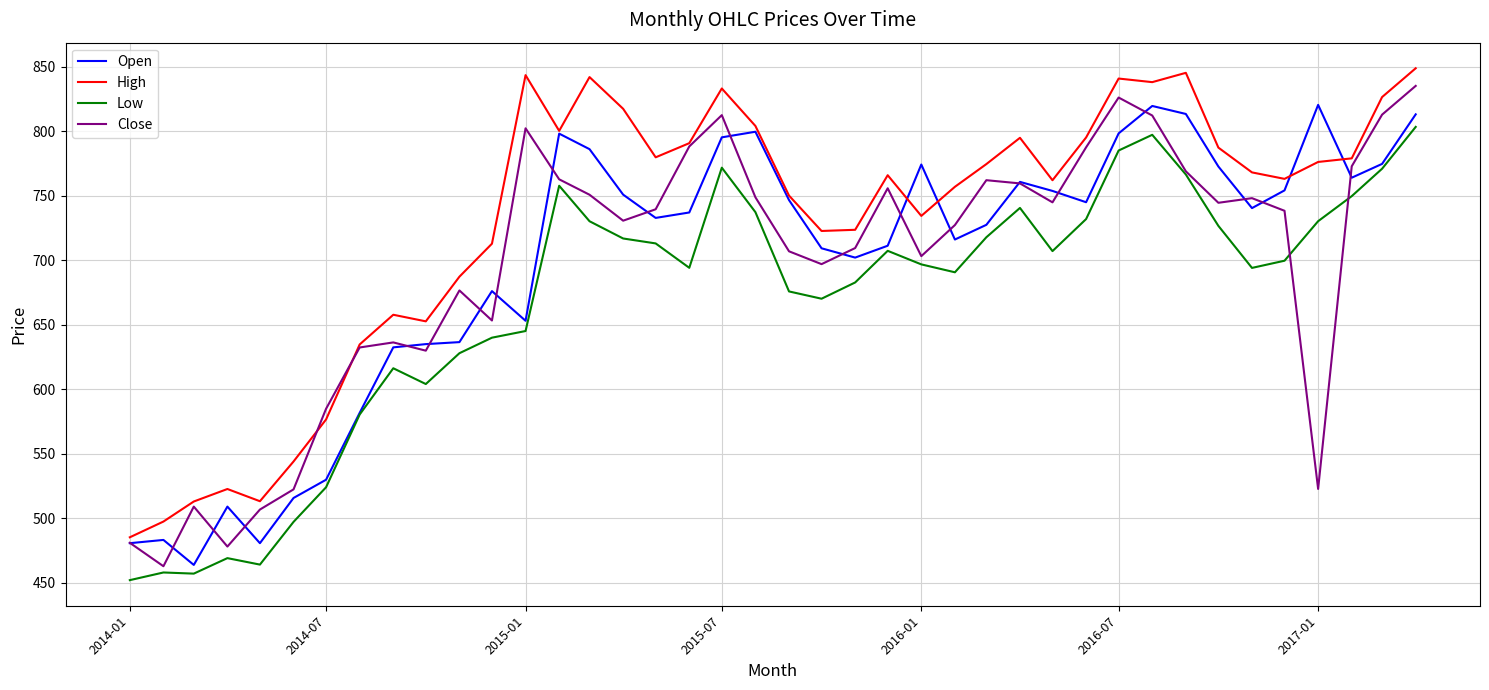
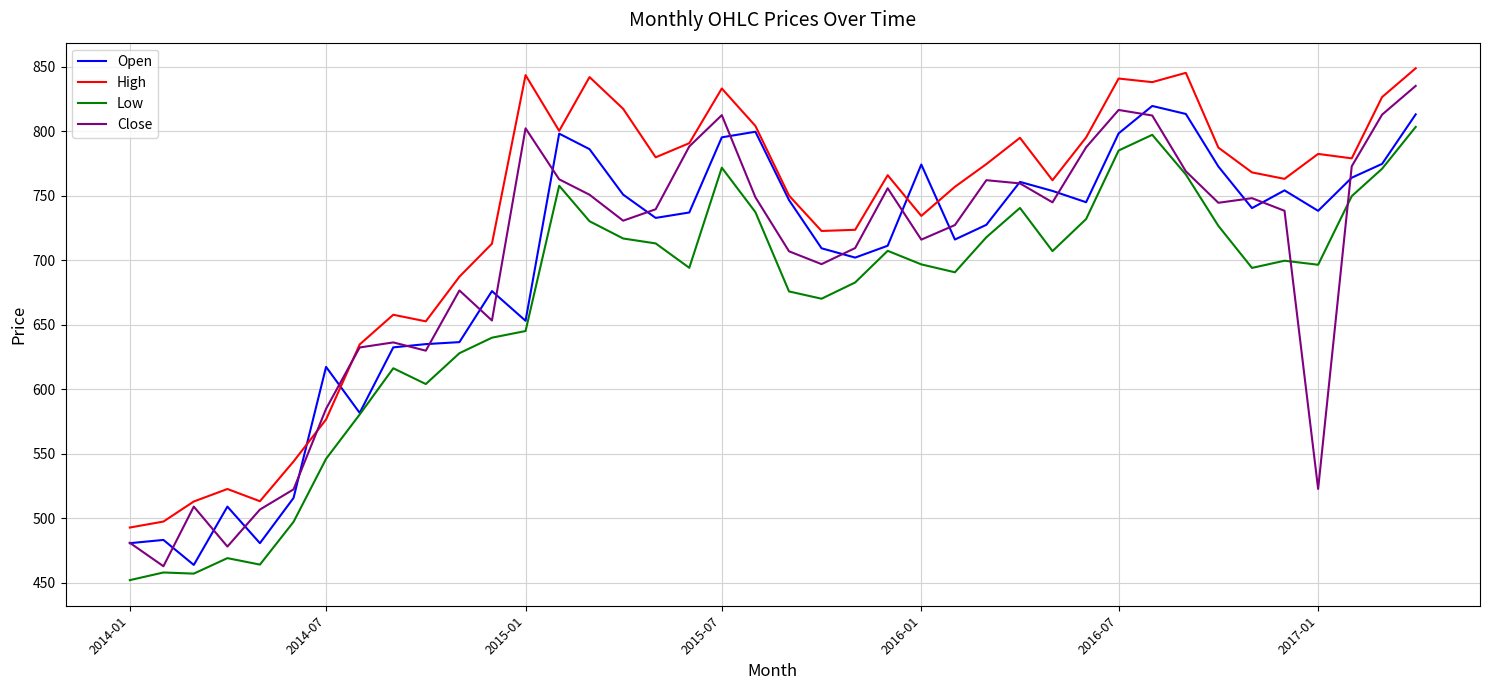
High, 2014-01: 485 -> 493
Open, 2014-07: 530 -> 617
Low, 2014-07: 524 -> 546
Close, 2016-01: 703 -> 716
Close, 2016-07: 826 -> 817
Open, 2017-01: 821 -> 738
High, 2017-01: 776 -> 782
Low, 2017-01: 730 -> 697
